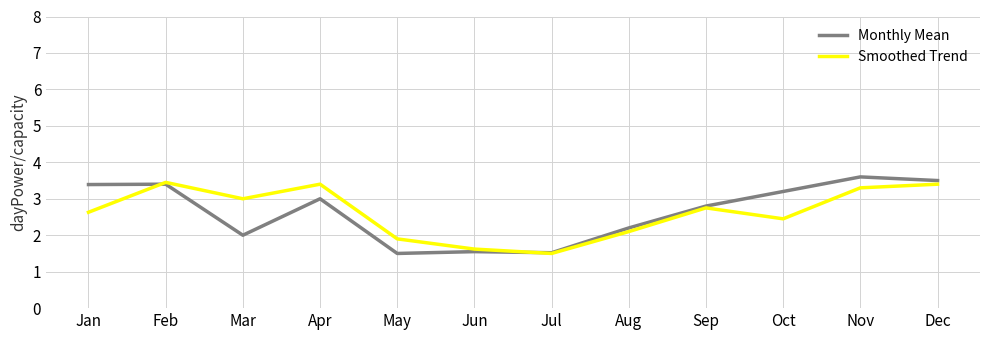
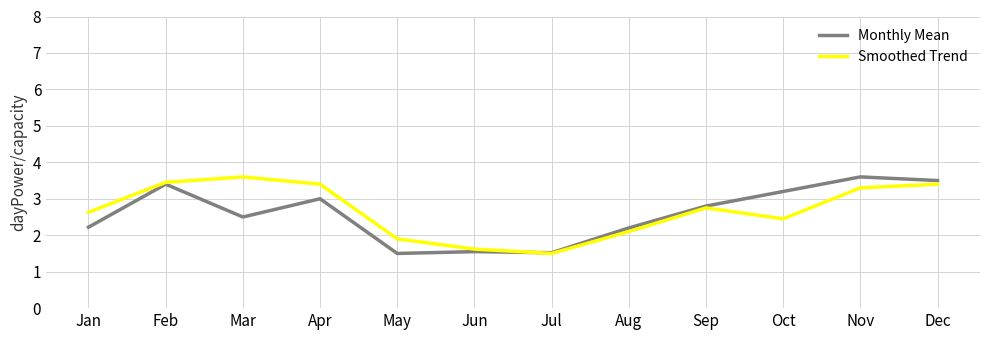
Monthly Mean, Jan: 3.4 -> 2.2
Monthly Mean, Mar: 2.0 -> 2.5
Smoothed Trend, Mar: 3.0 -> 3.6
